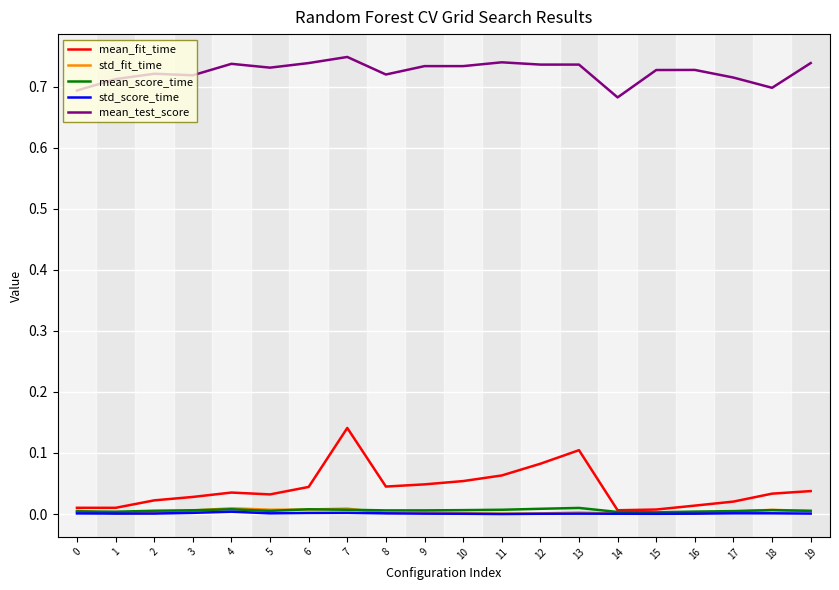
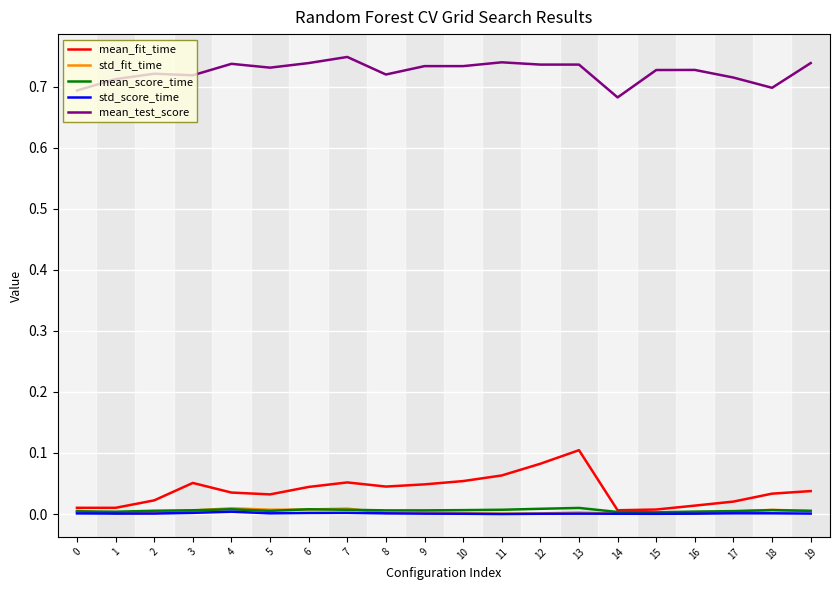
mean_fit_time, 3: 0.03 -> 0.05
mean_fit_time, 7: 0.14 -> 0.05
